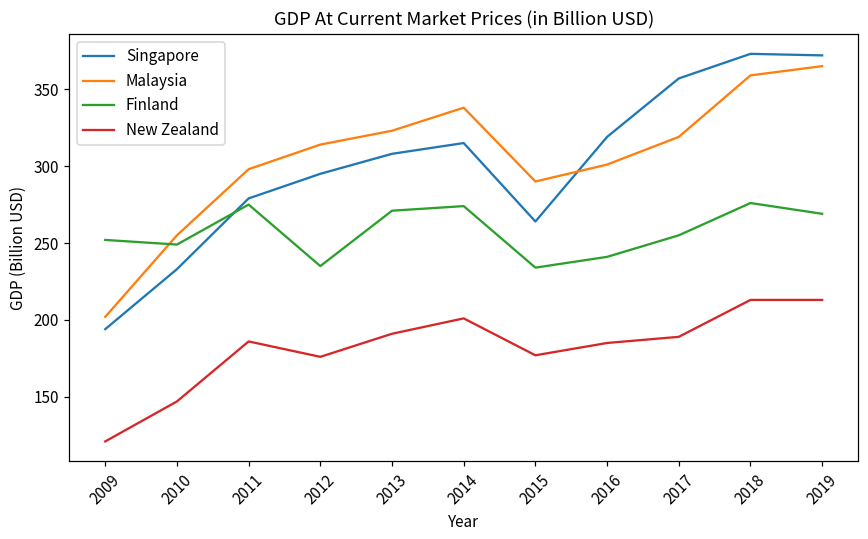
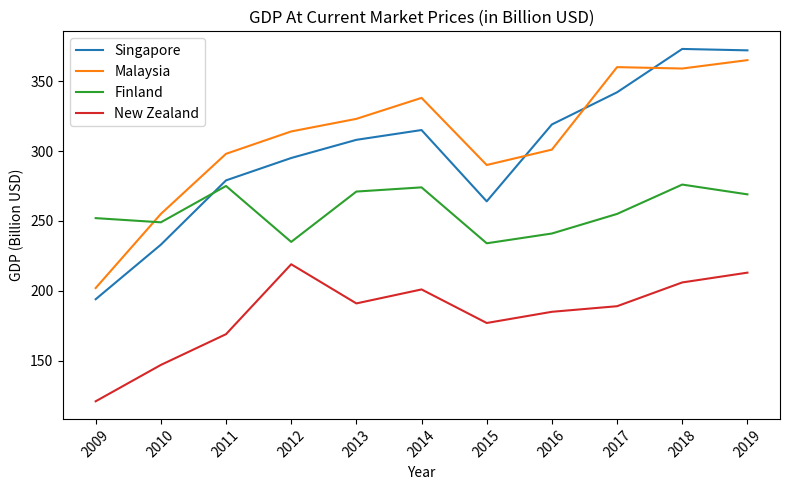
New Zealand, 2011: 186 -> 169
New Zealand, 2012: 176 -> 219
Singapore, 2017: 357 -> 342
Malaysia, 2017: 319 -> 360
New Zealand, 2018: 213 -> 206
